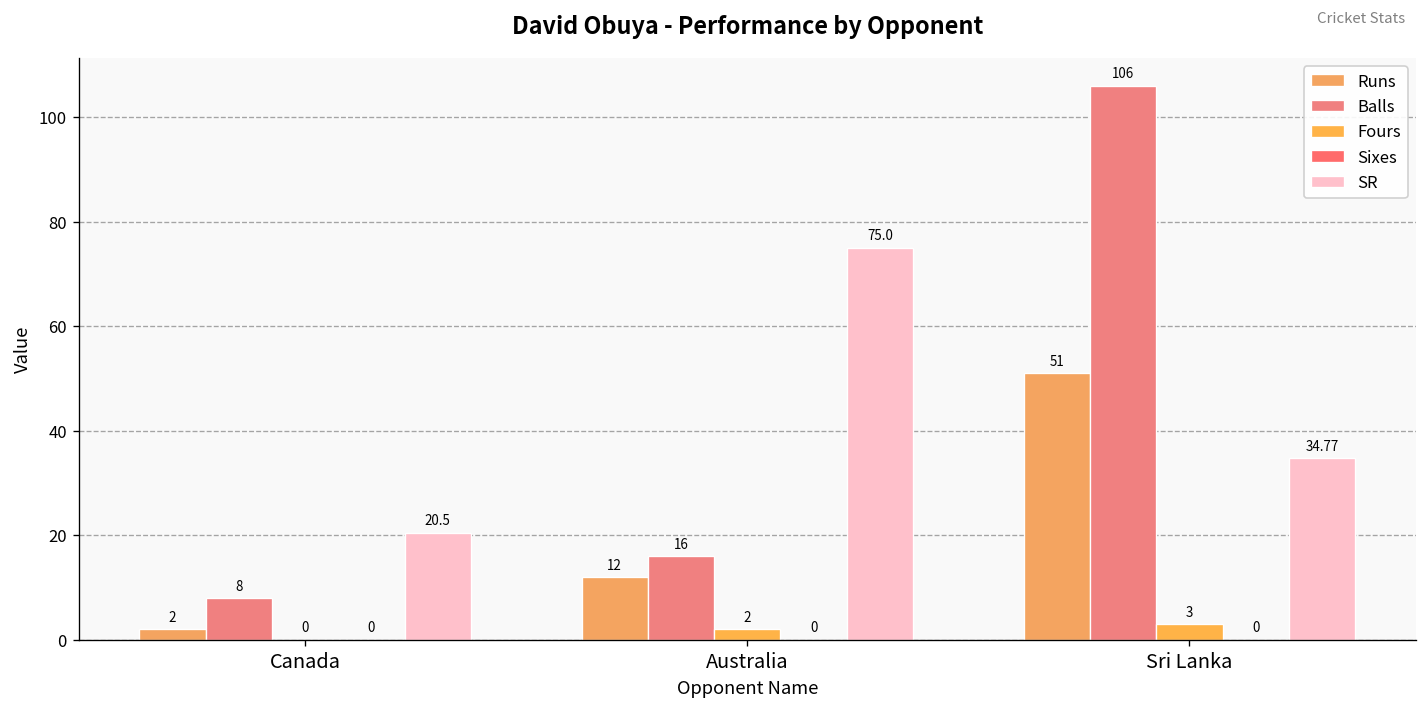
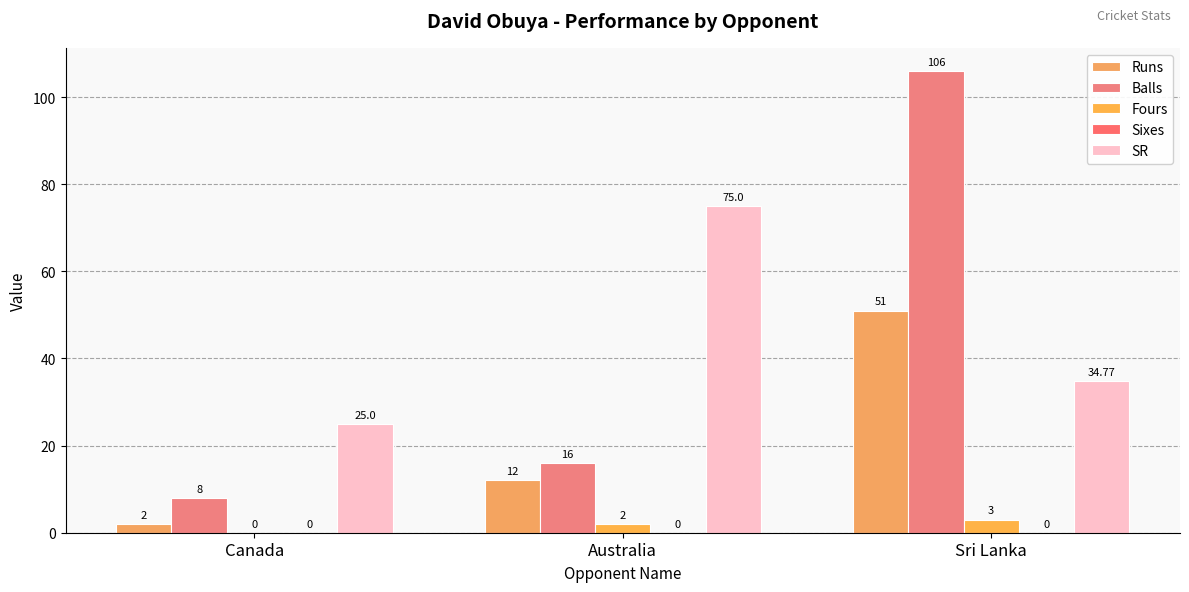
SR, Canada: 20.5 -> 25.0
